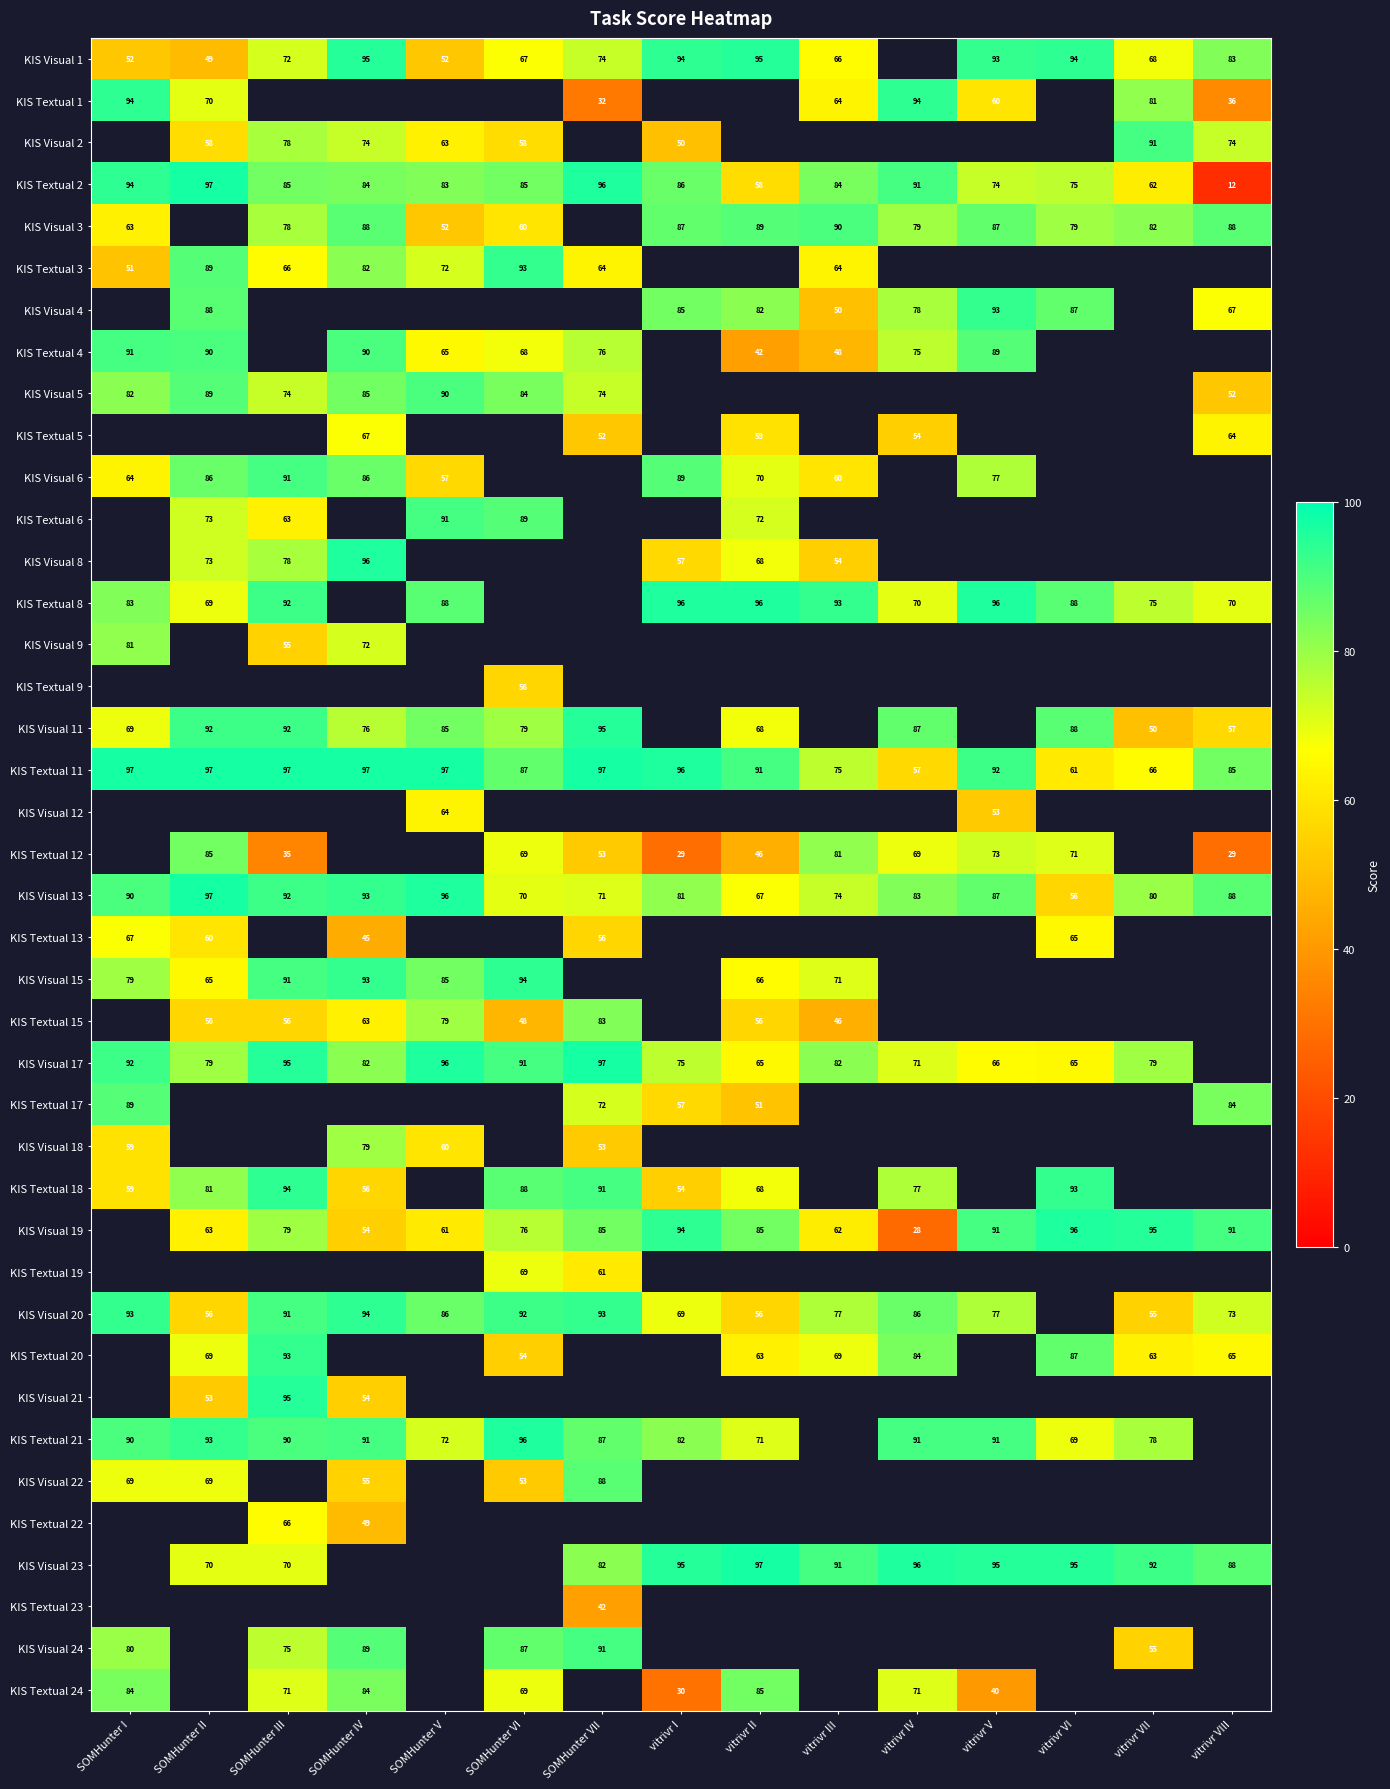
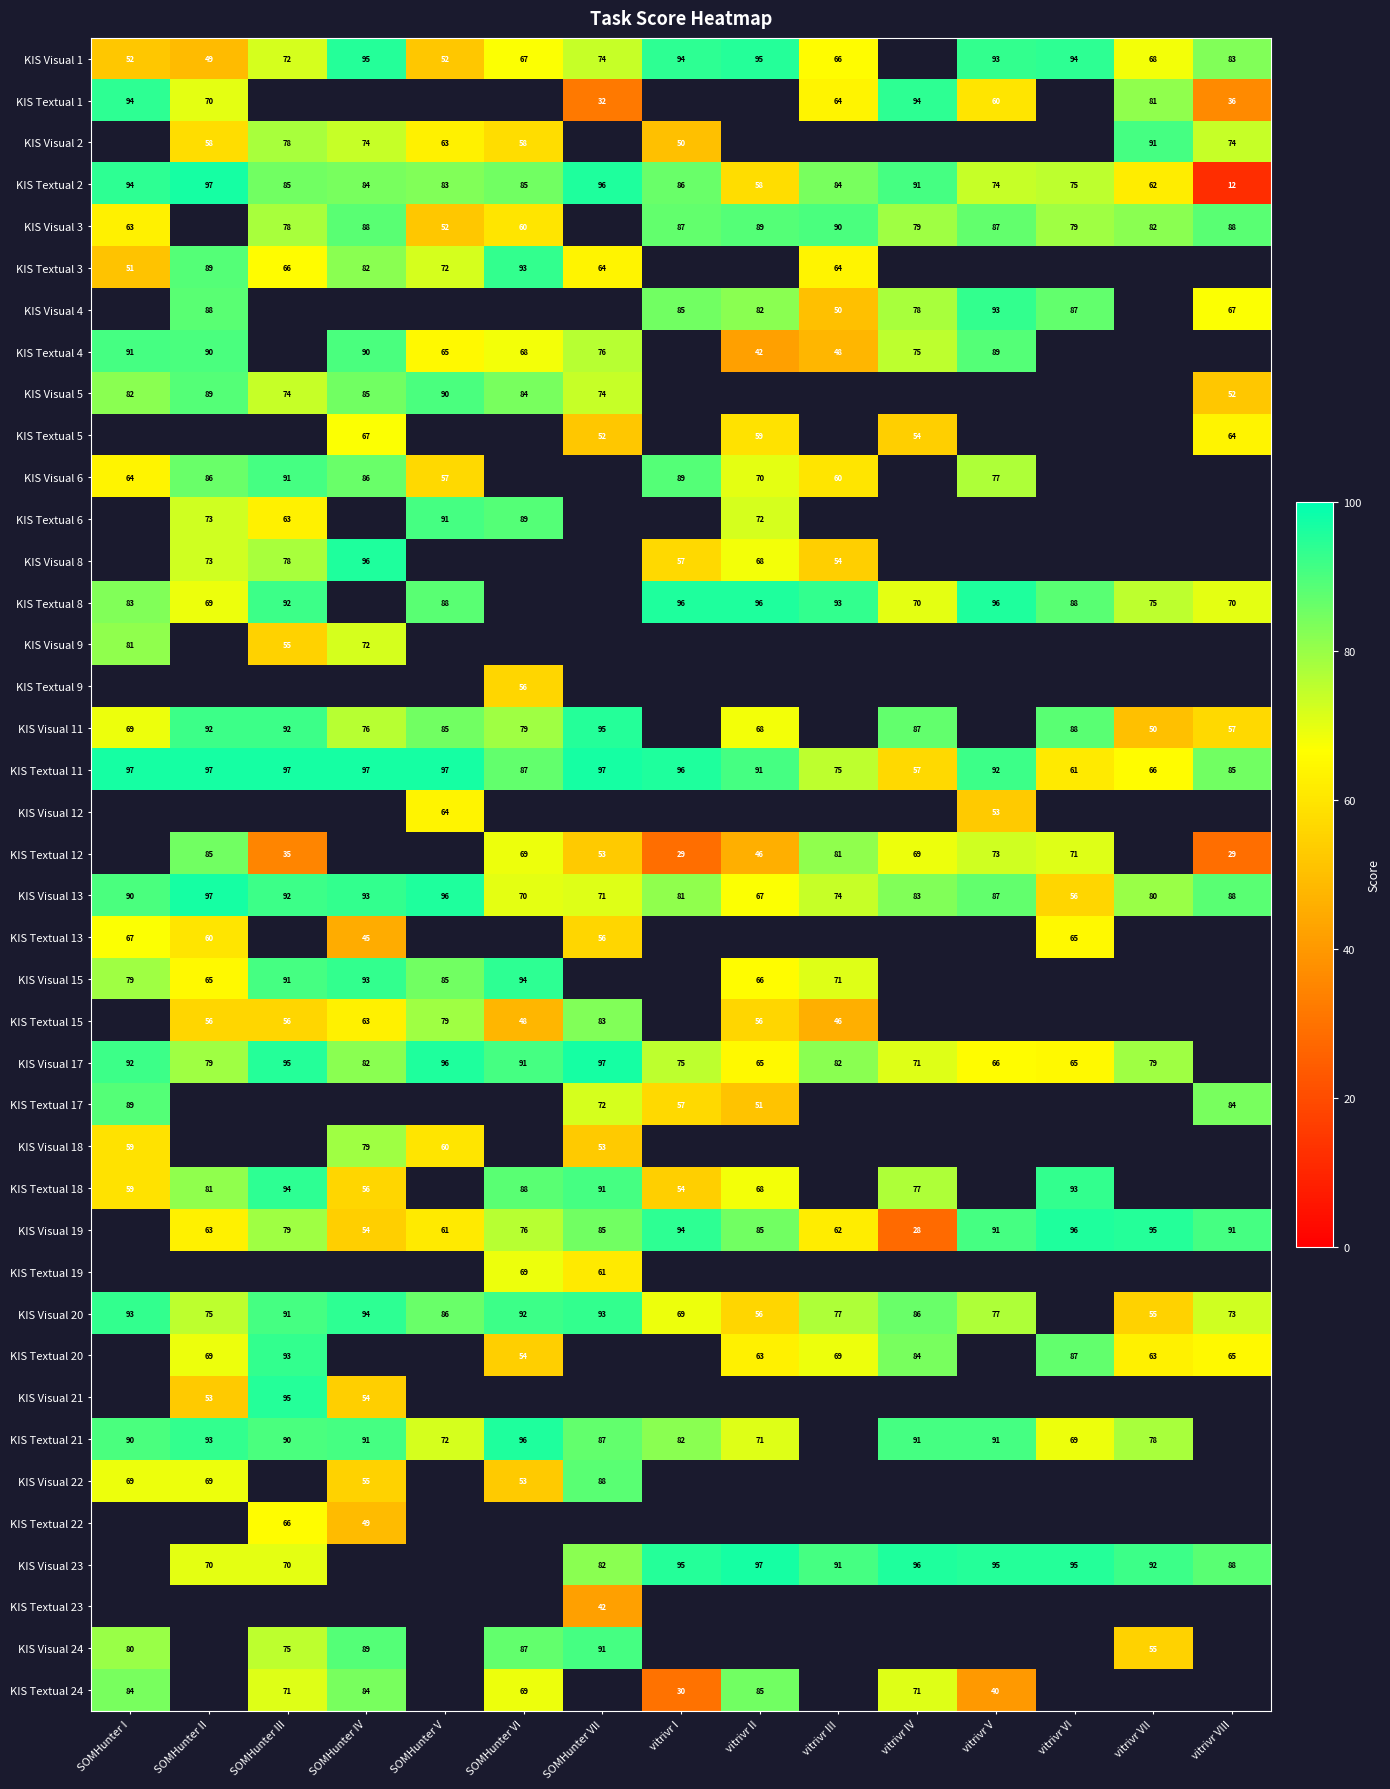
KIS Visual 20, SOMHunter II: 56 -> 75
